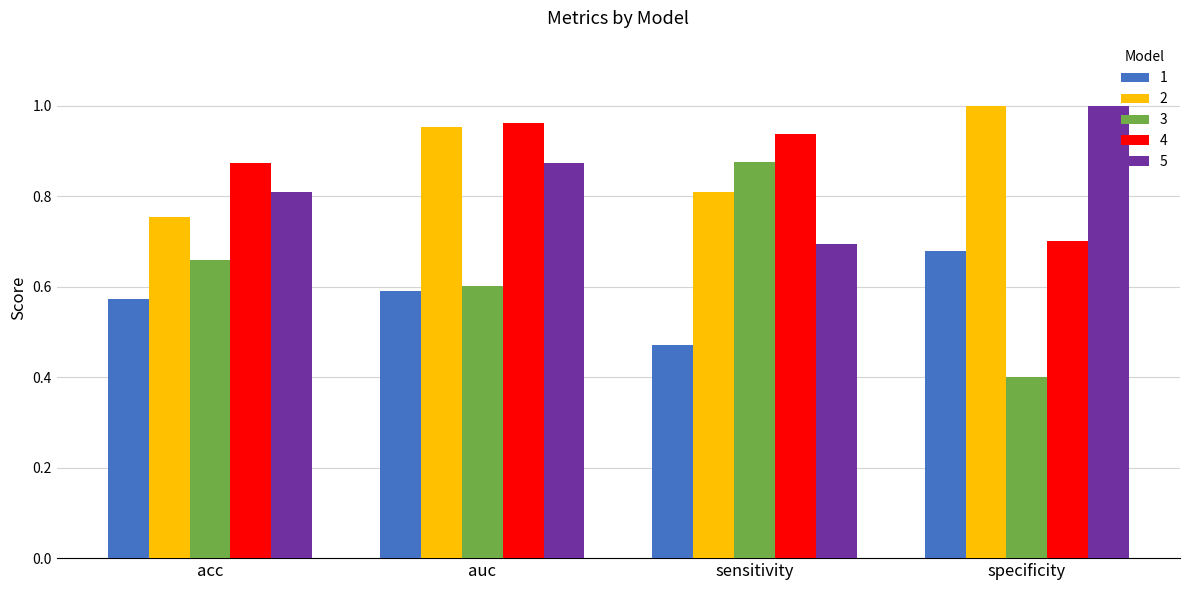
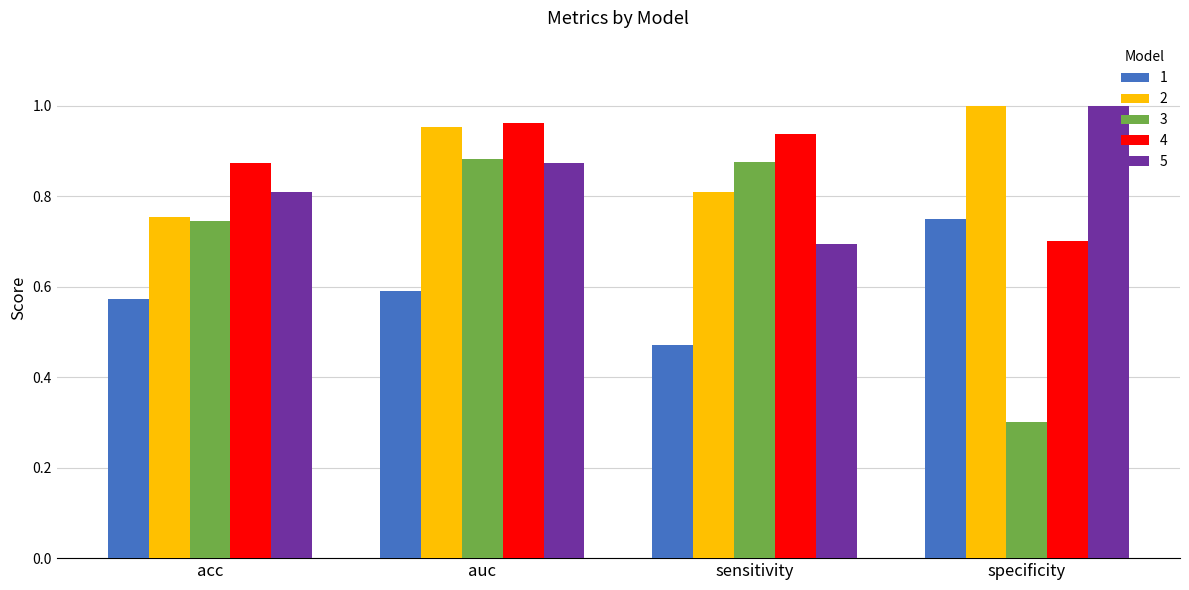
3, acc: 0.66 -> 0.75
3, auc: 0.60 -> 0.88
1, specificity: 0.68 -> 0.75
3, specificity: 0.4 -> 0.3
